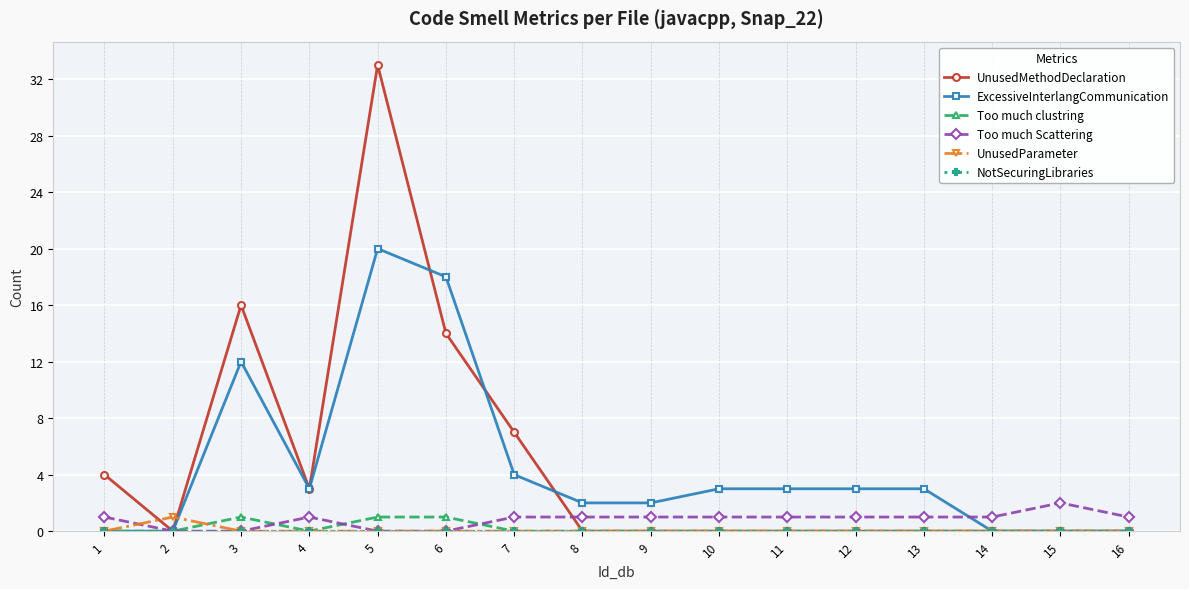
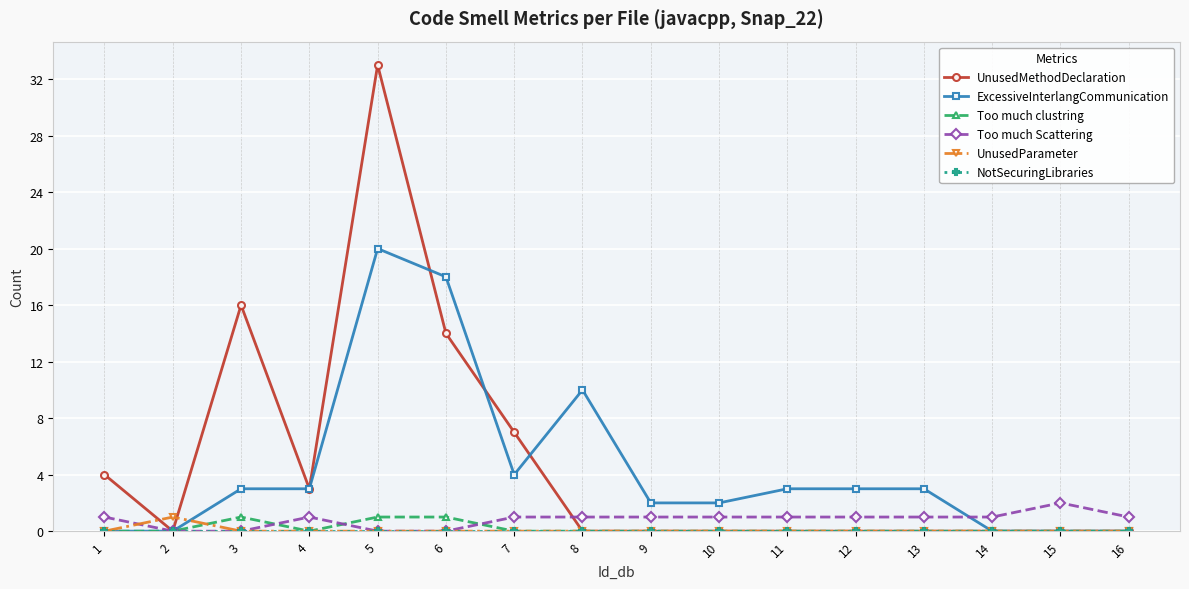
ExcessiveInterlangCommunication, 3: 12 -> 3
ExcessiveInterlangCommunication, 8: 2 -> 10
ExcessiveInterlangCommunication, 10: 3 -> 2
